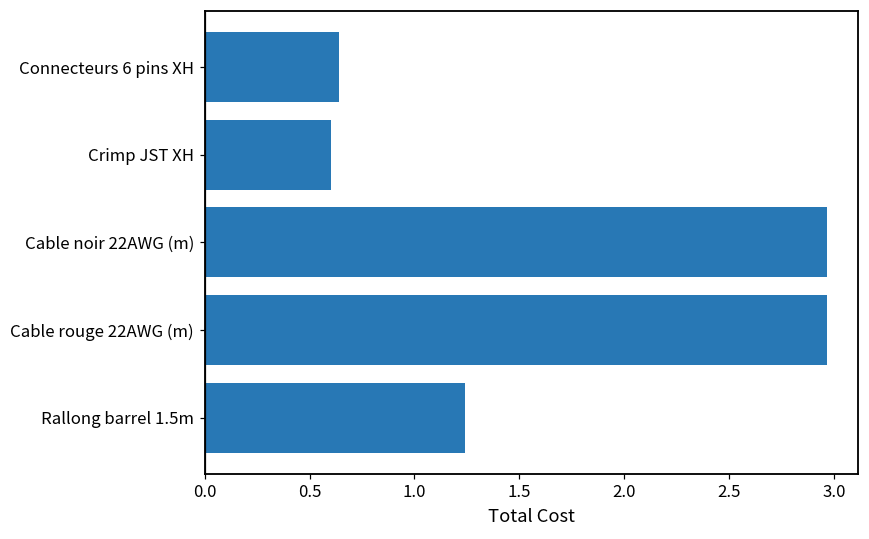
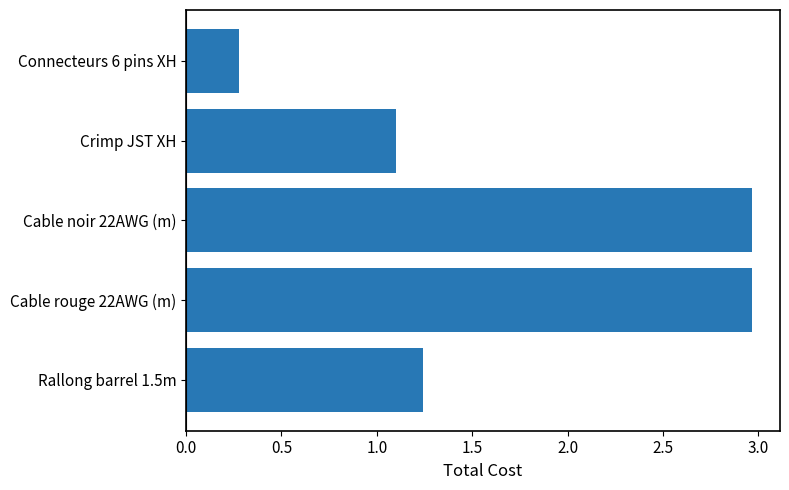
Connecteurs 6 pins XH: 0.64 -> 0.28
Crimp JST XH: 0.6 -> 1.1
